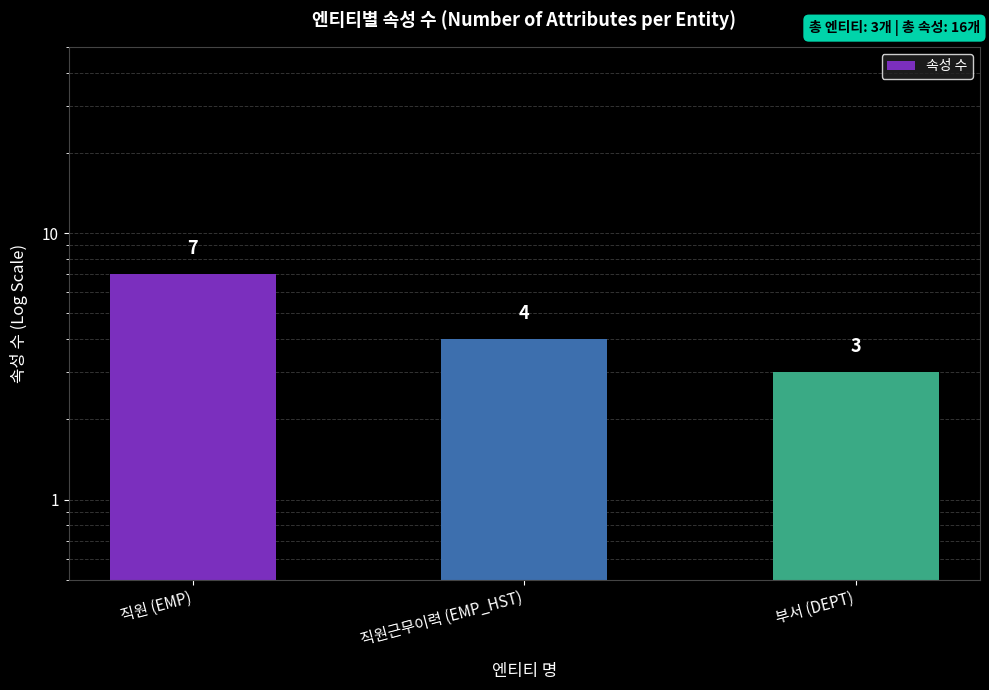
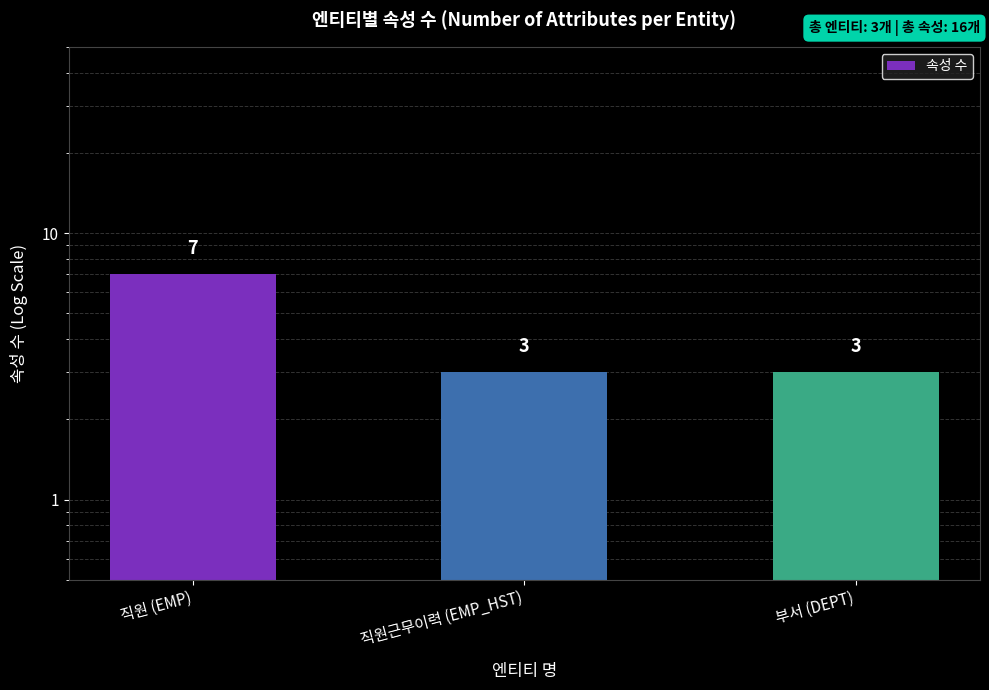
직원근무이력 (EMP_HST): 4 -> 3
